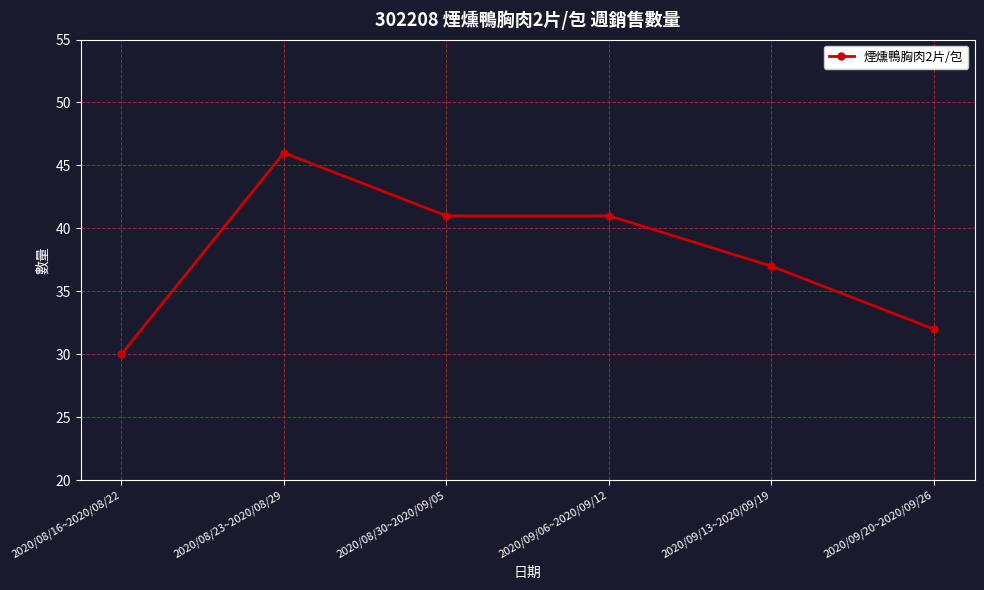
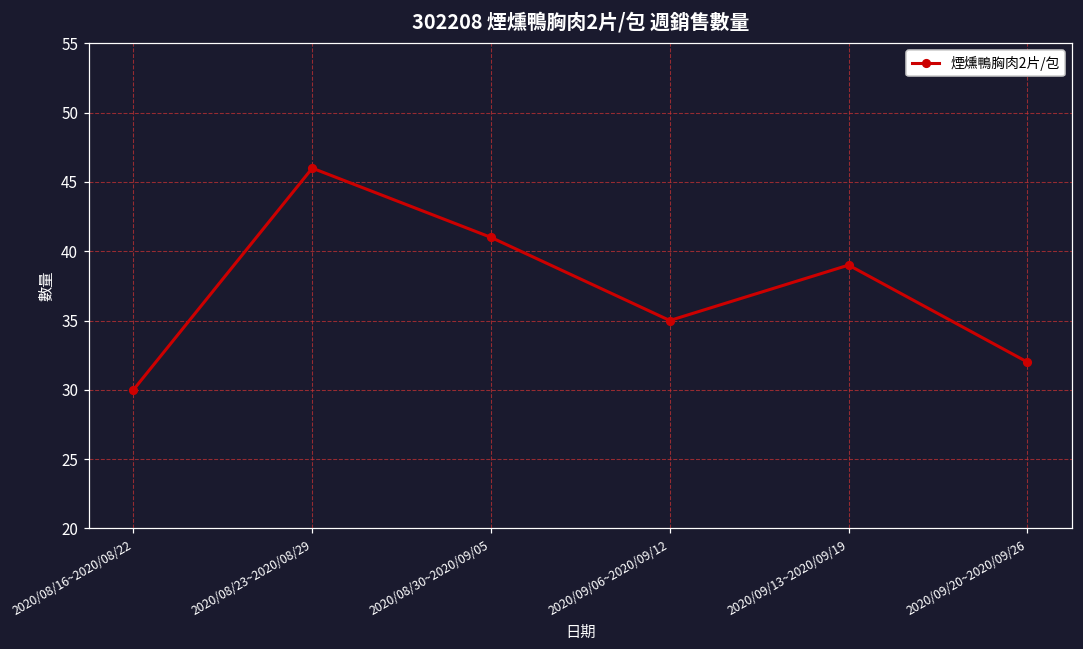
2020/09/06~2020/09/12: 41 -> 35
2020/09/13~2020/09/19: 37 -> 39
